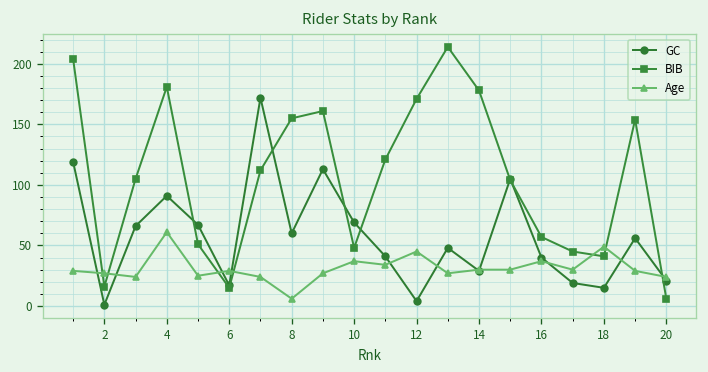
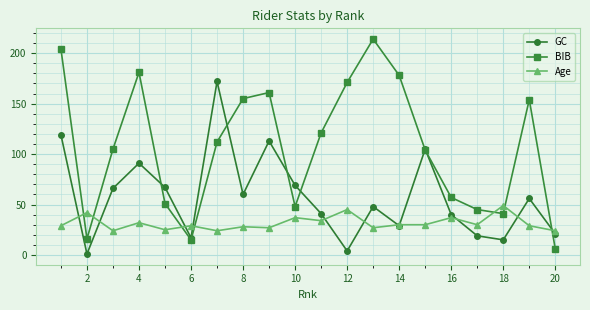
Age, 2: 27 -> 42
Age, 4: 61 -> 32
Age, 8: 6 -> 28
